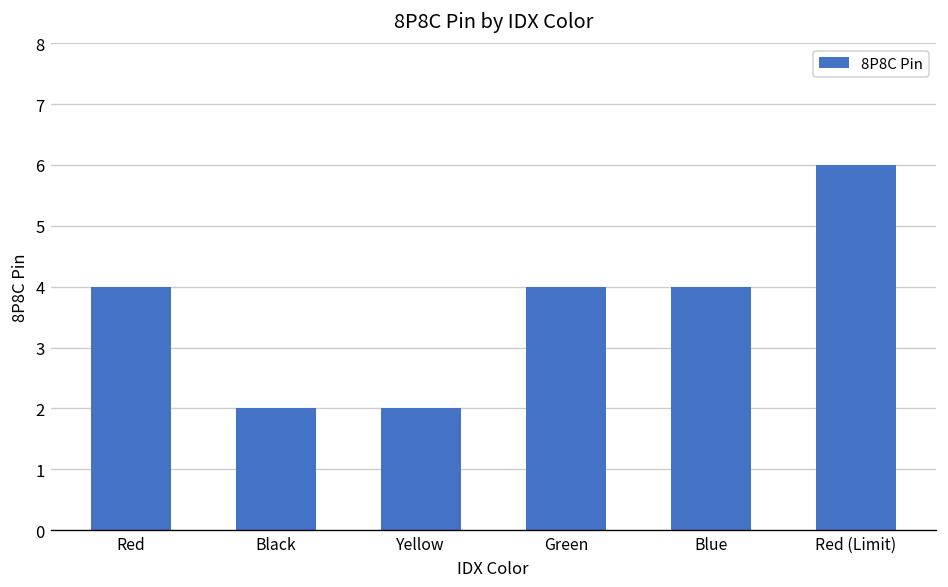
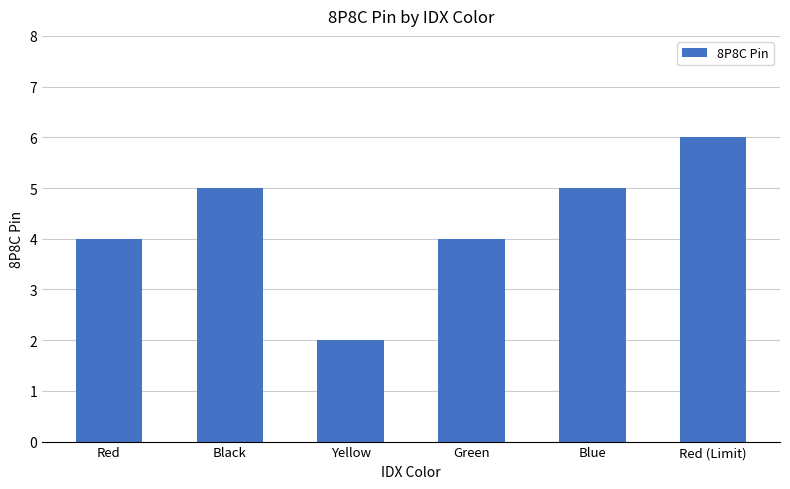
Black: 2 -> 5
Blue: 4 -> 5
